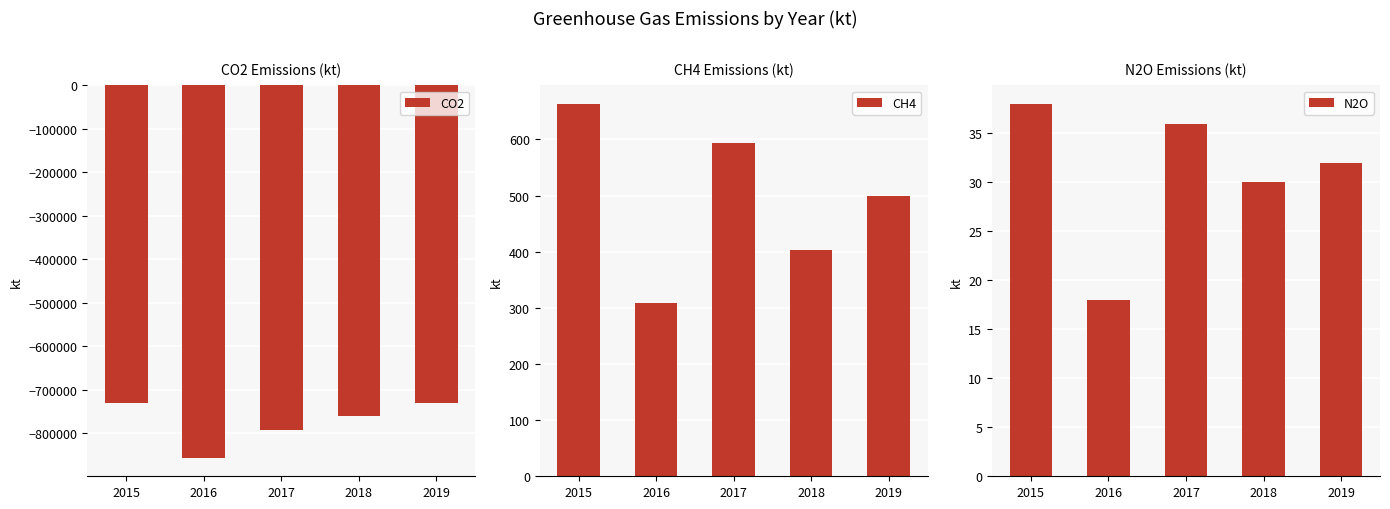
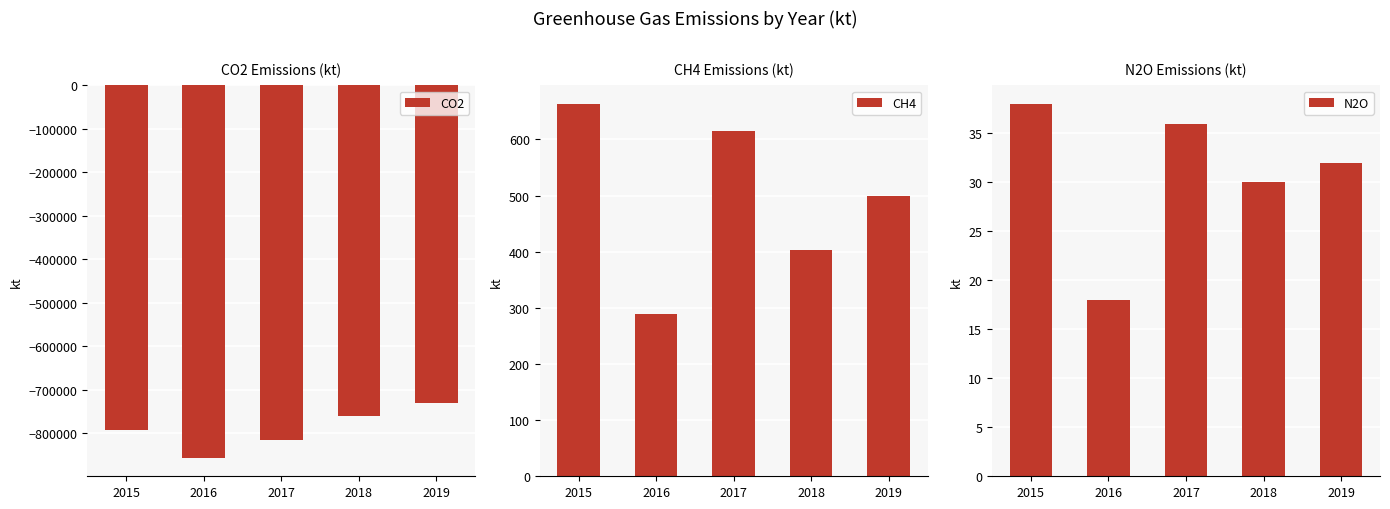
CO2 Emissions (kt), 2015: -730000 -> -790000
CO2 Emissions (kt), 2017: -790000 -> -810000
CH4 Emissions (kt), 2016: 310 -> 290
CH4 Emissions (kt), 2017: 590 -> 610
